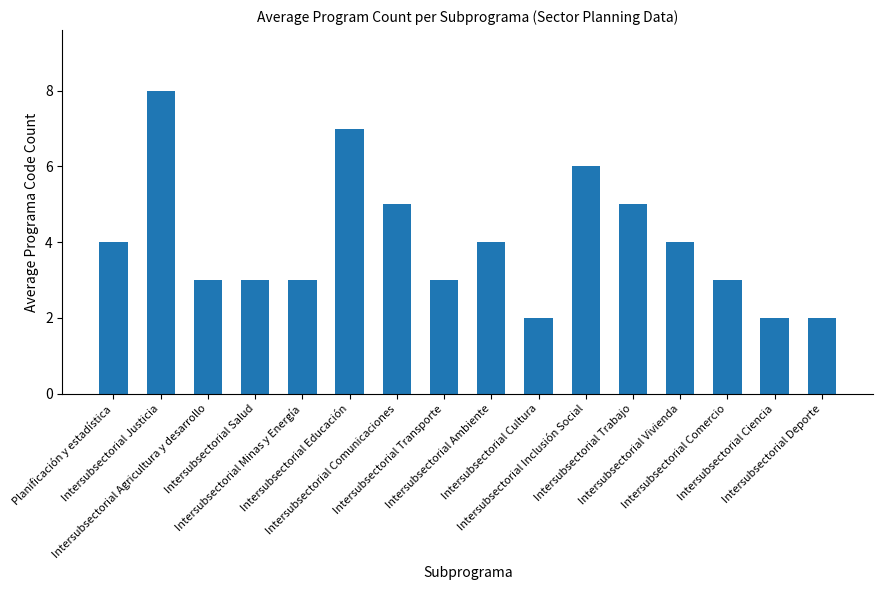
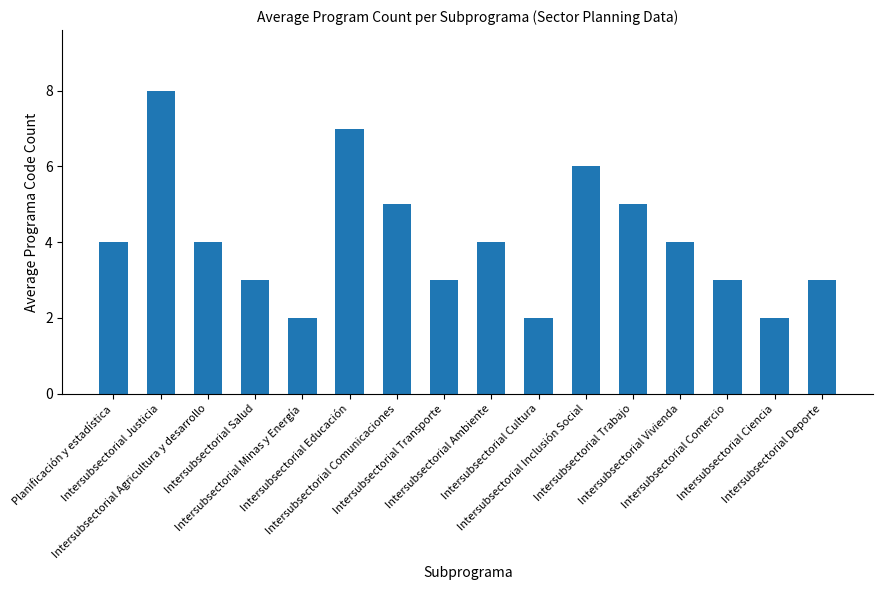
Intersubsectorial Agricultura y desarrollo: 3 -> 4
Intersubsectorial Minas y Energía: 3 -> 2
Intersubsectorial Deporte: 2 -> 3
